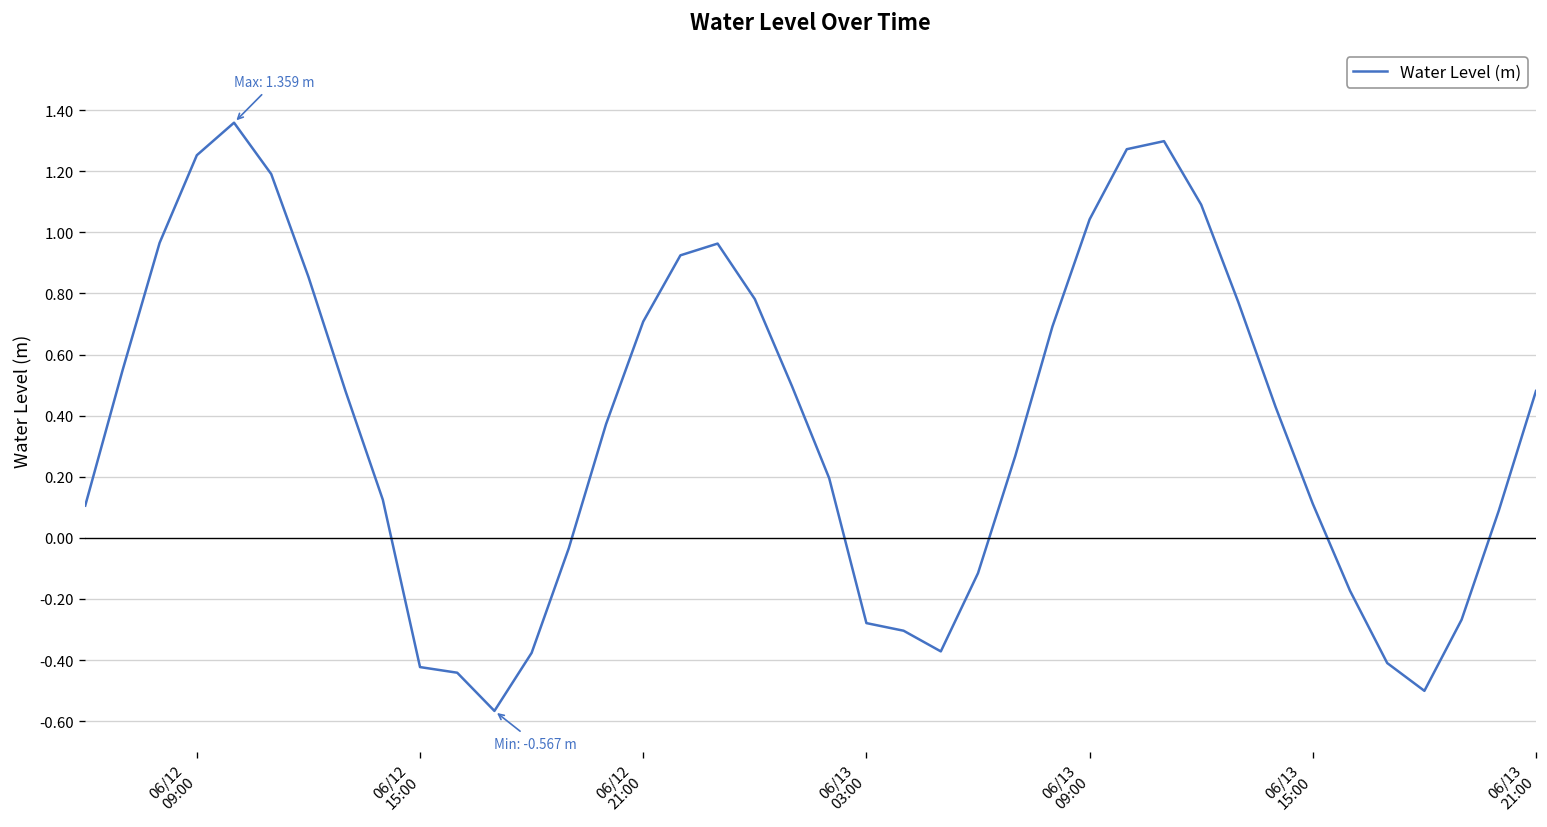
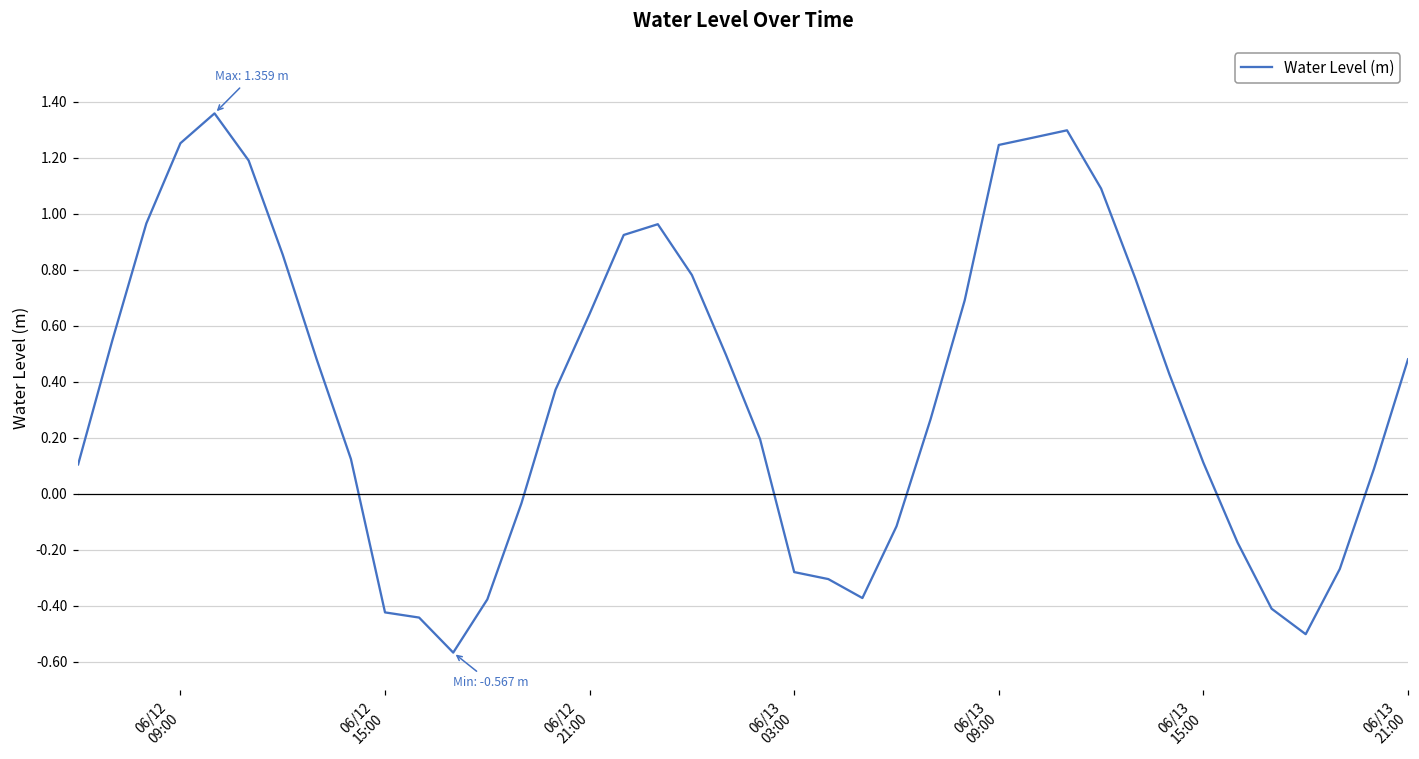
06/12 21:00: 0.71 -> 0.64
06/13 09:00: 1.04 -> 1.25
